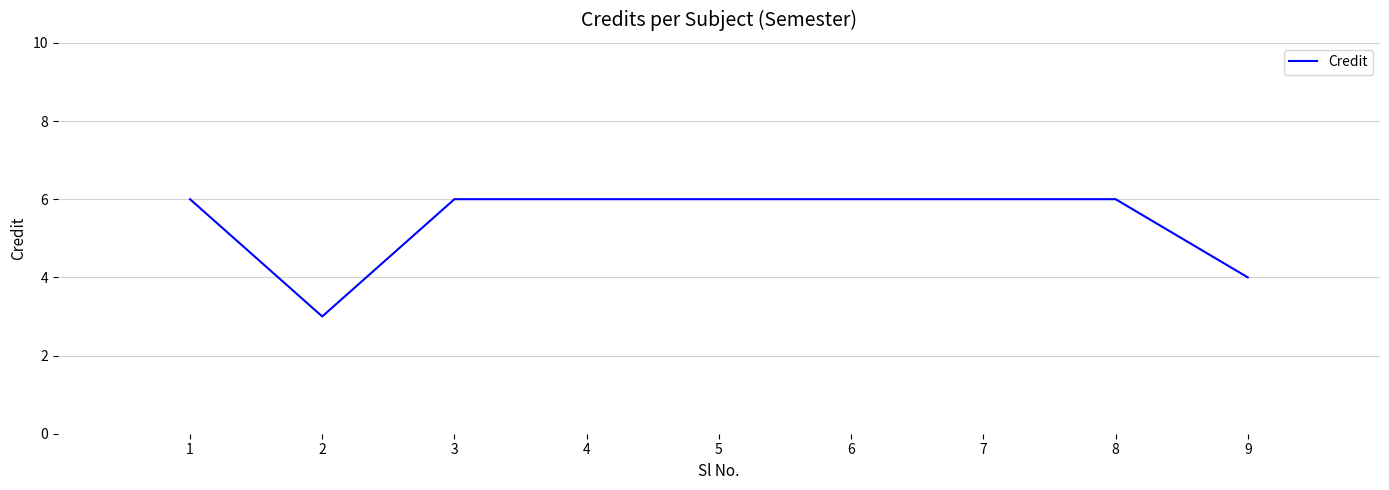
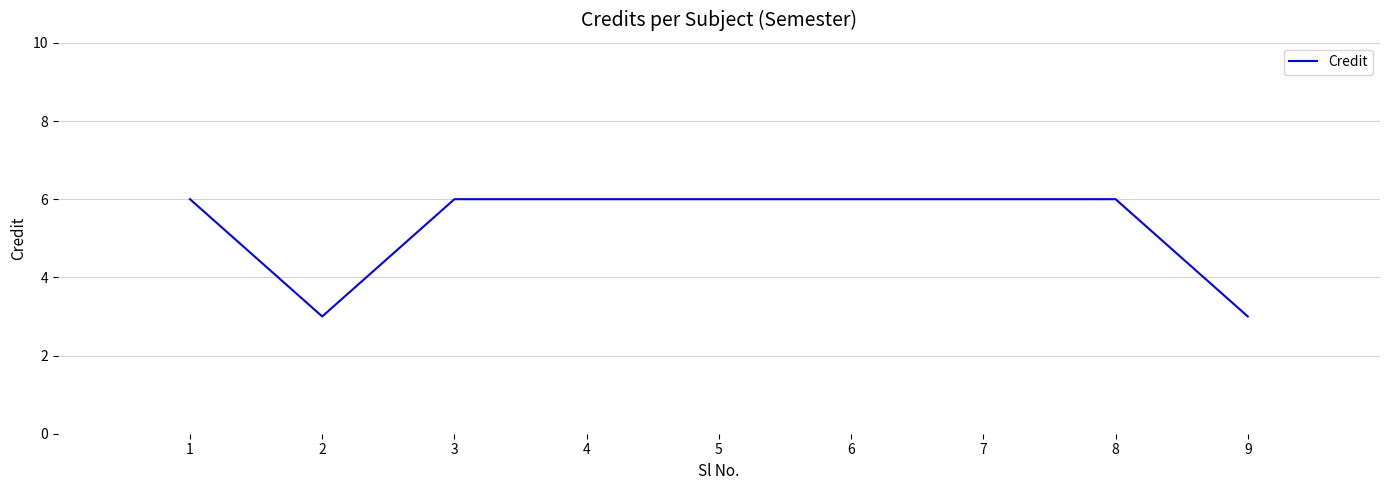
9: 4 -> 3
